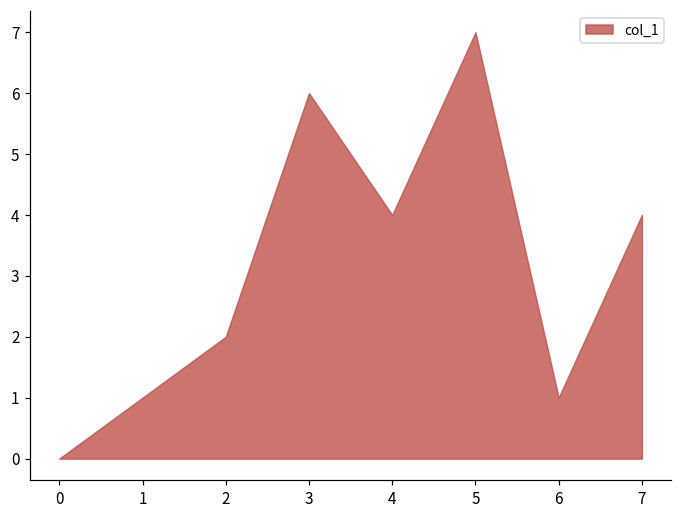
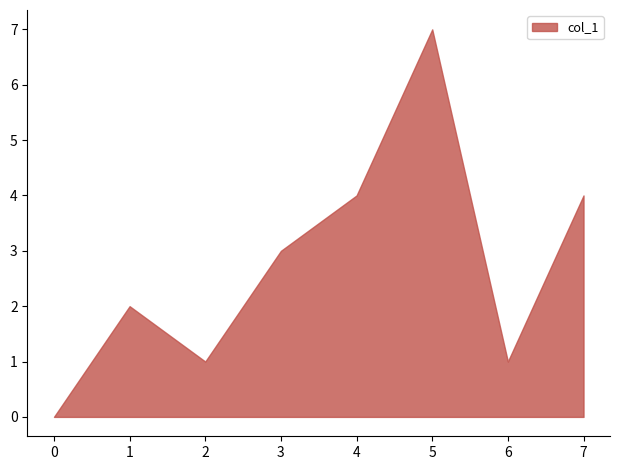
1: 1 -> 2
2: 2 -> 1
3: 6 -> 3
